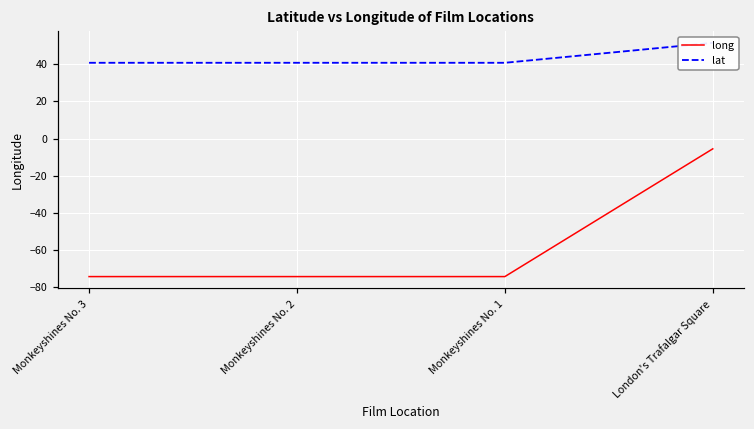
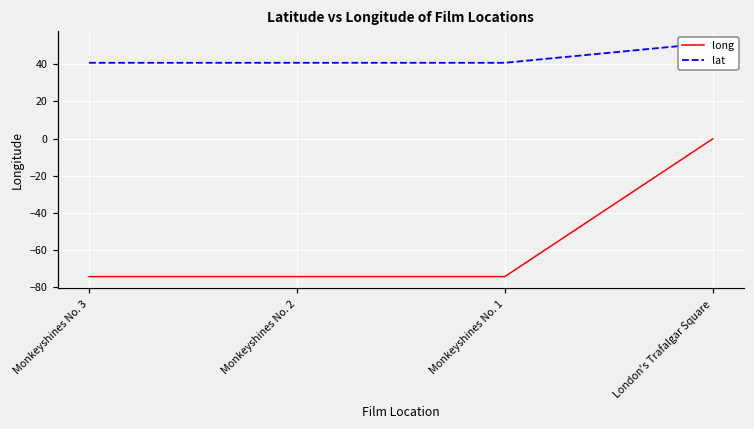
long, London's Trafalgar Square: -6 -> 0
